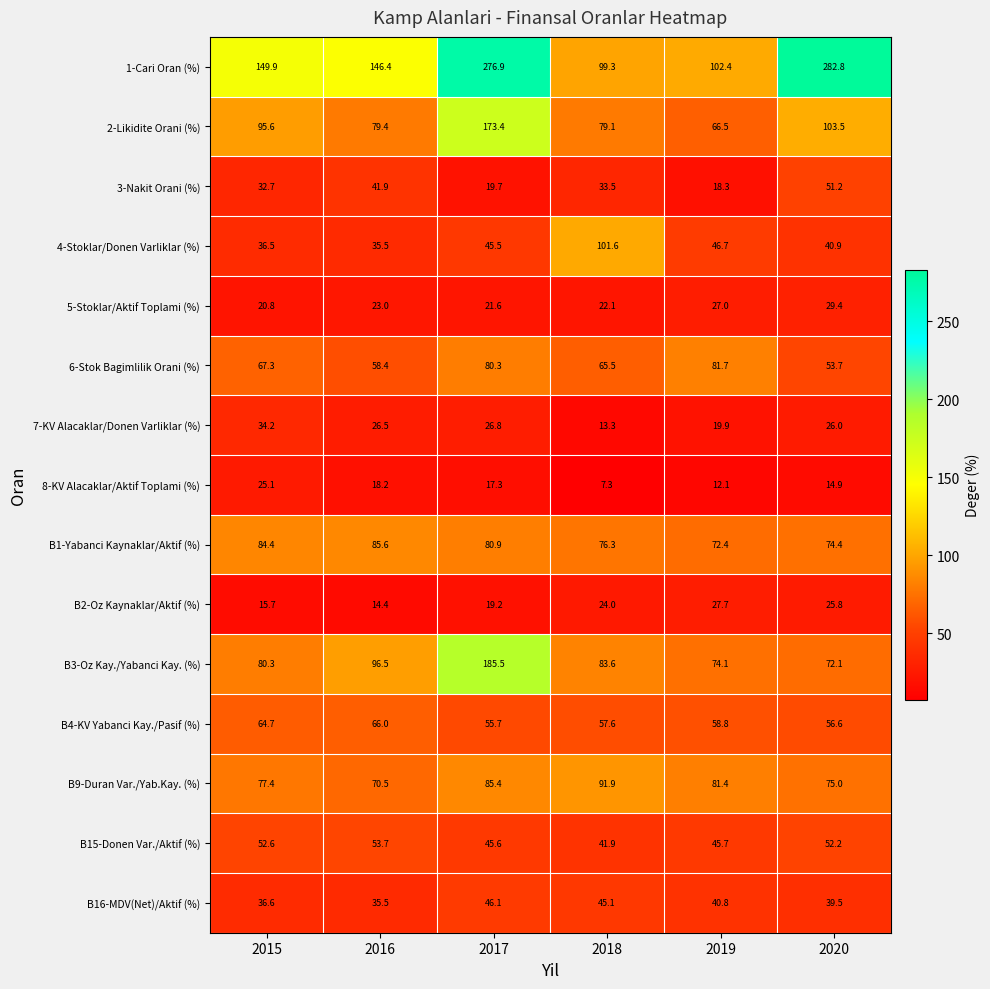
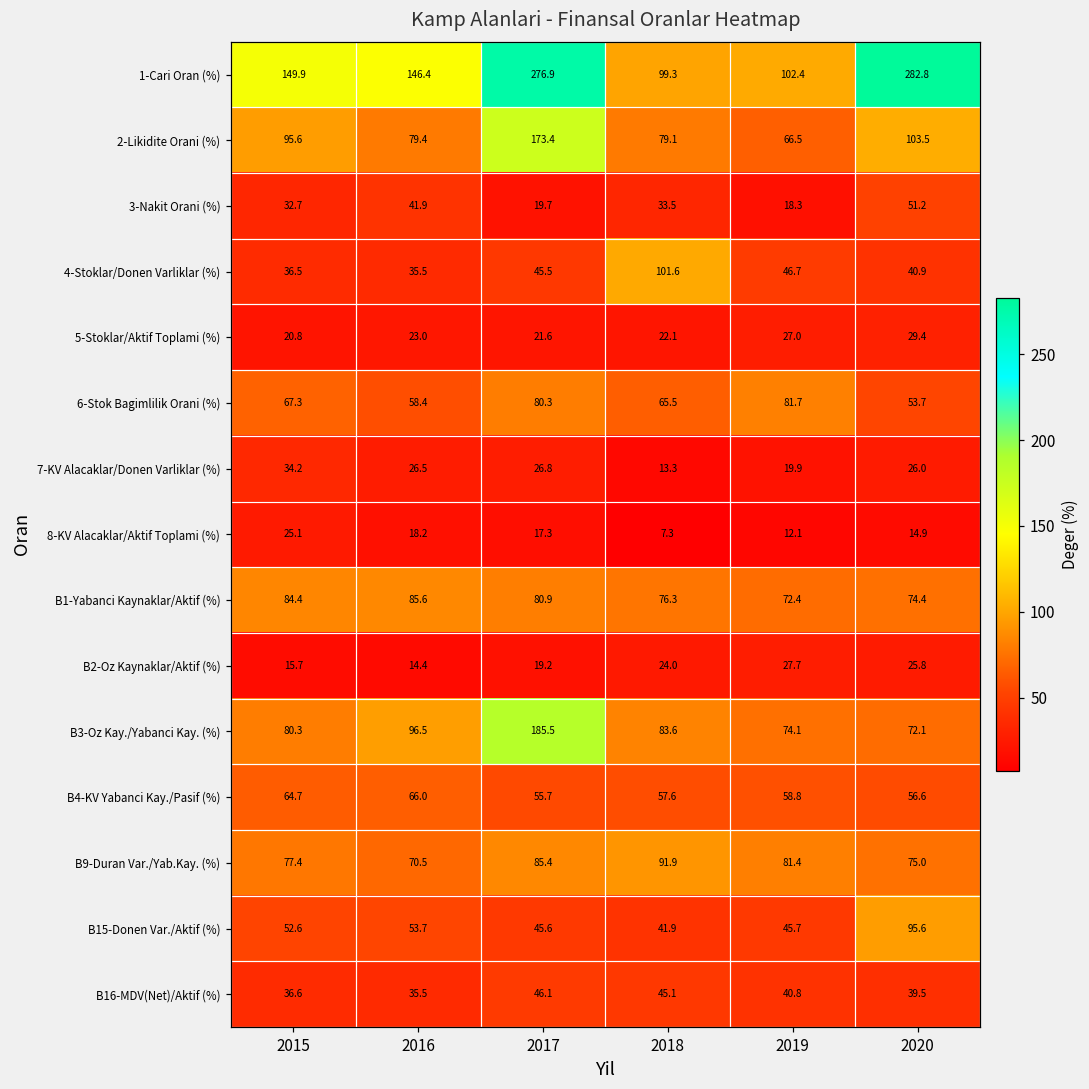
B15-Donen Var./Aktif (%), 2020: 52.2 -> 95.6
